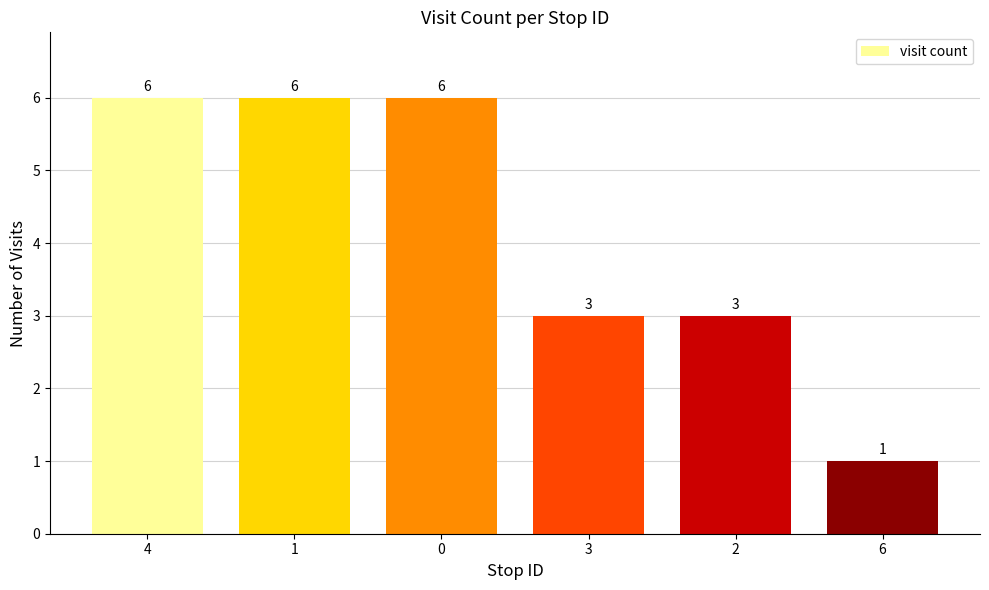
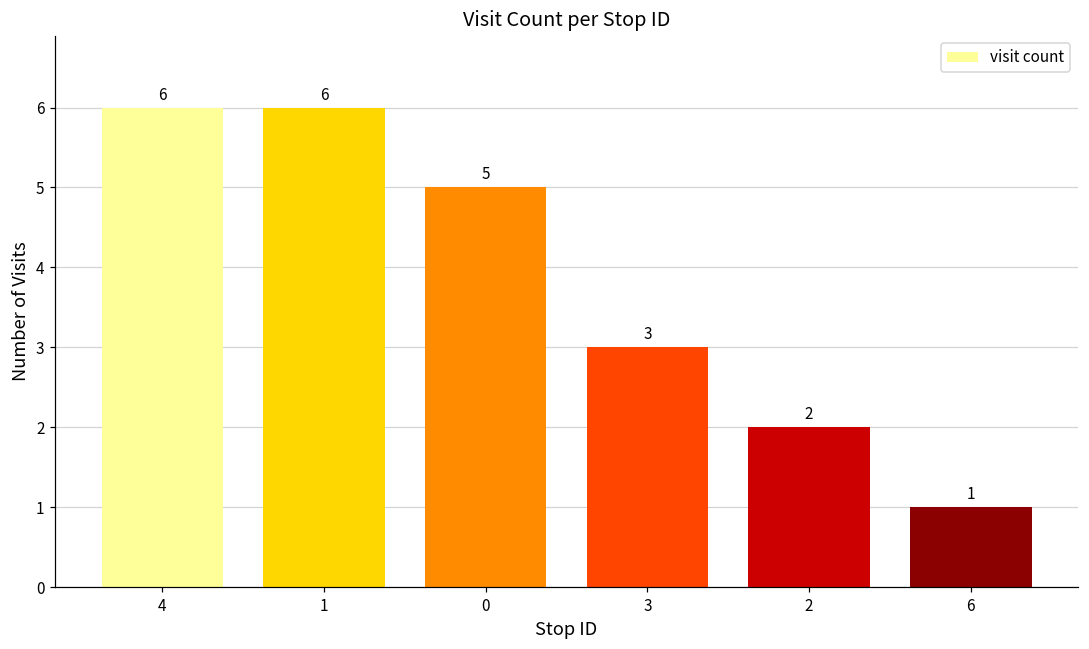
0: 6 -> 5
2: 3 -> 2
